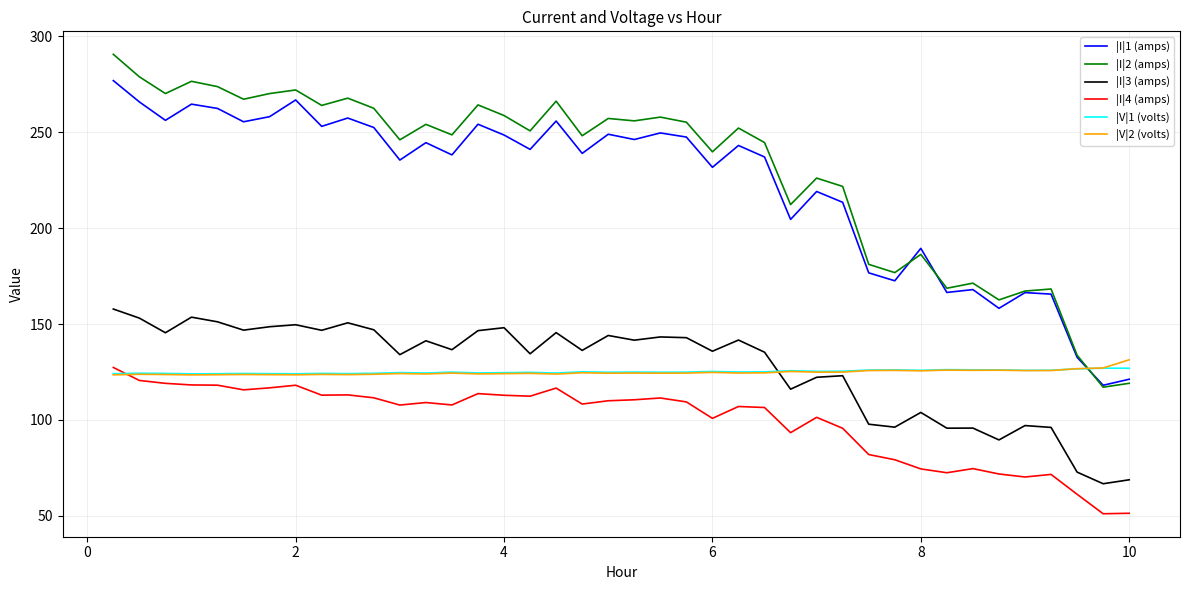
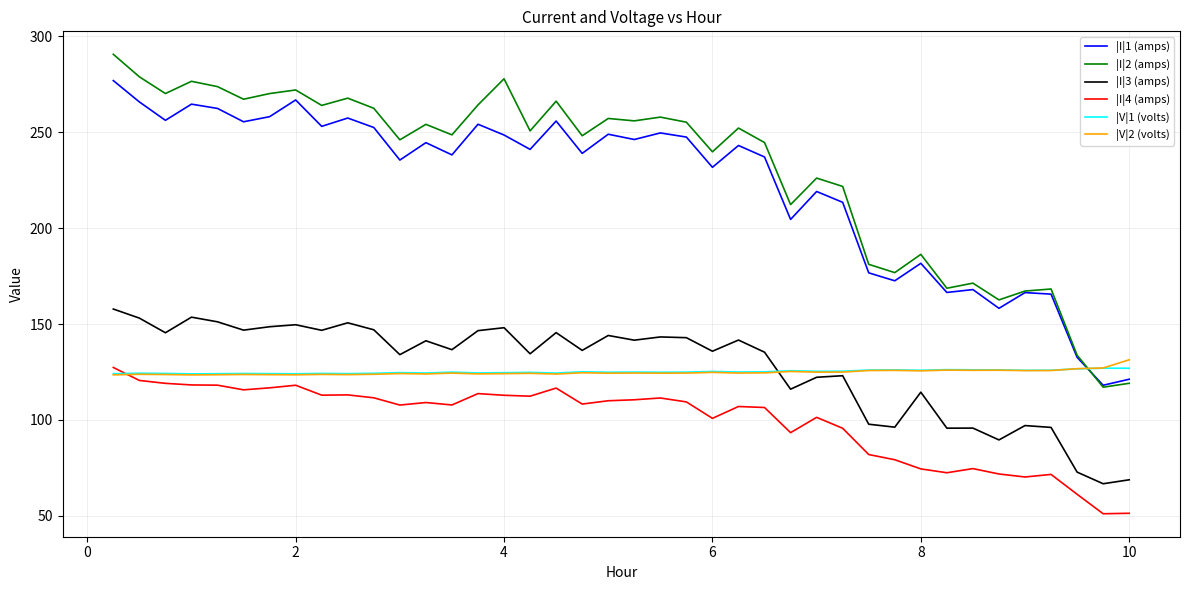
|I|2 (amps), 4: 259 -> 278
|I|1 (amps), 8: 189 -> 182
|I|3 (amps), 8: 104 -> 115
